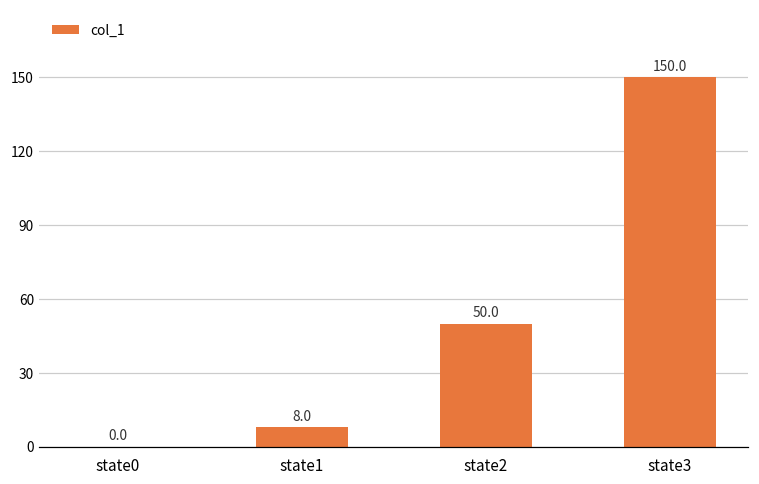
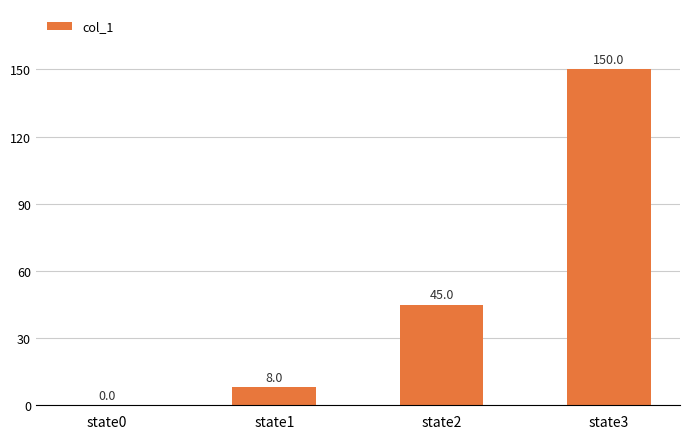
state2: 50.0 -> 45.0
